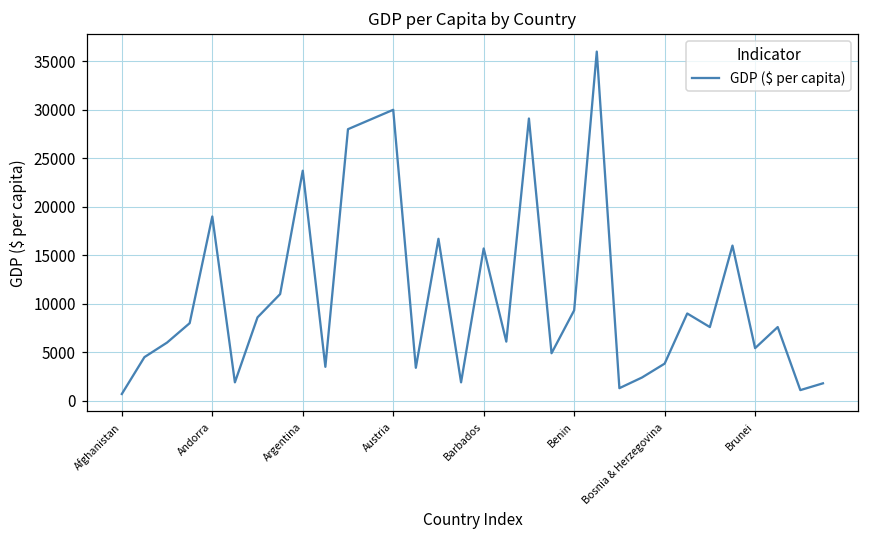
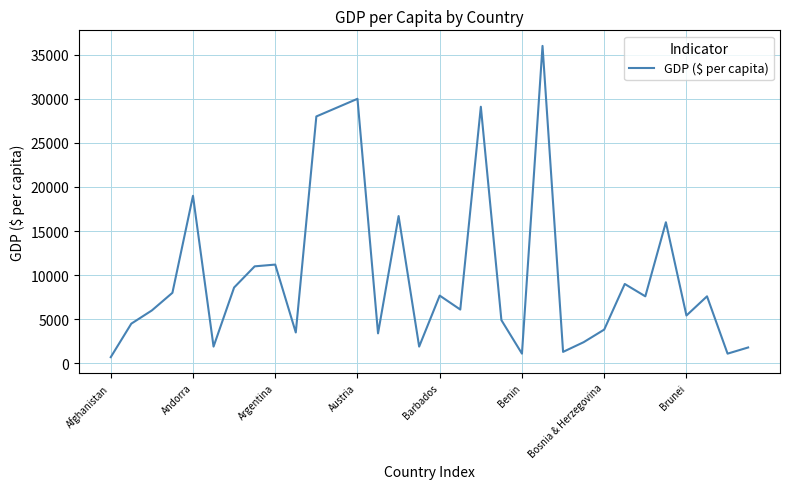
Argentina: 24000 -> 11000
Barbados: 16000 -> 8000
Benin: 9000 -> 1000
